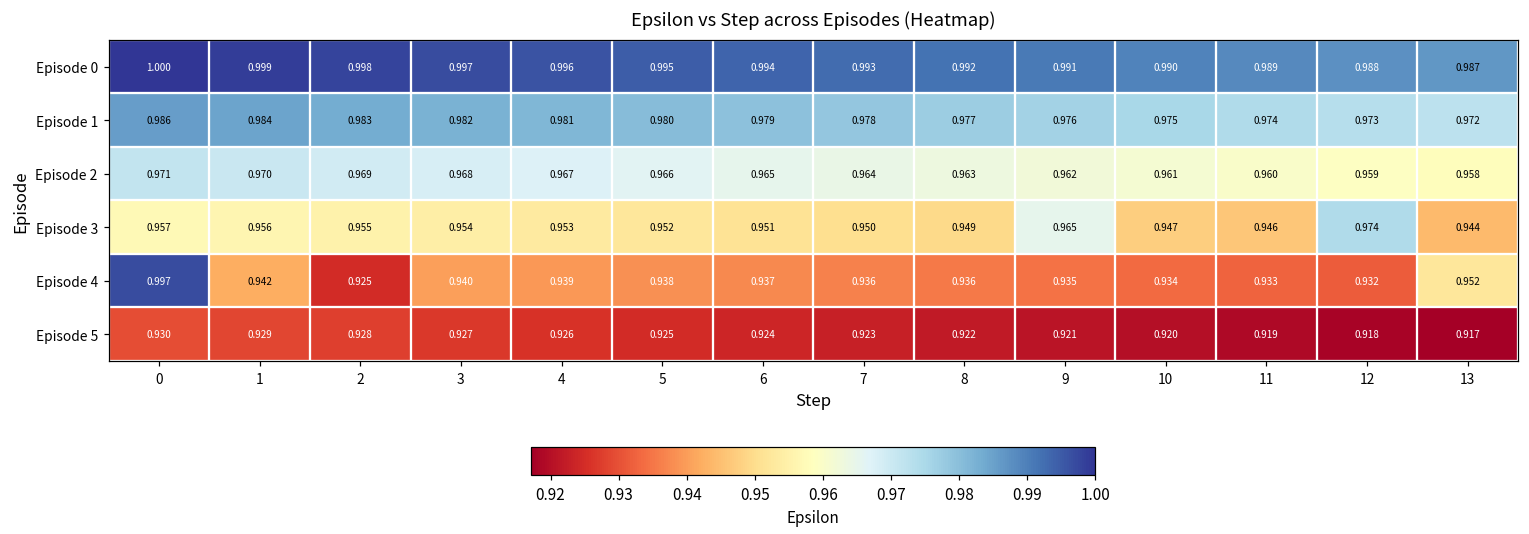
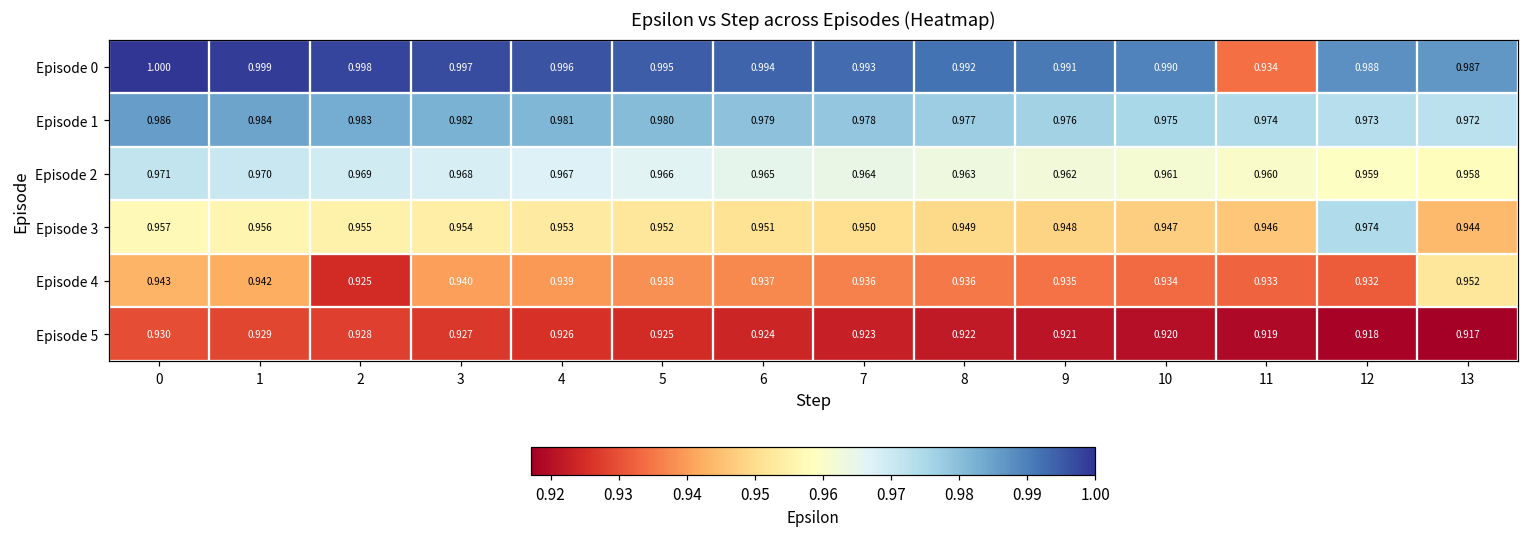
Episode 0, 11: 0.989 -> 0.934
Episode 3, 9: 0.965 -> 0.948
Episode 4, 0: 0.997 -> 0.943
